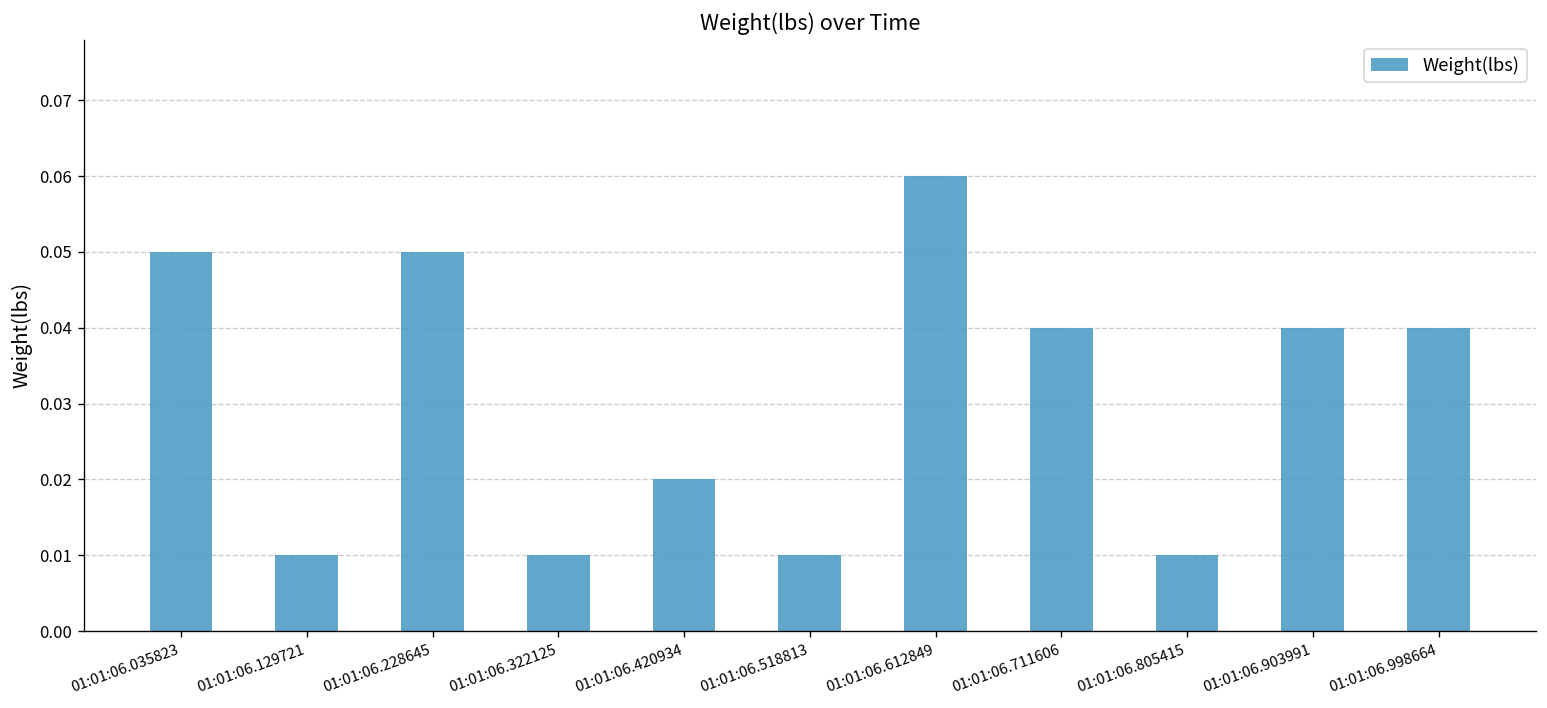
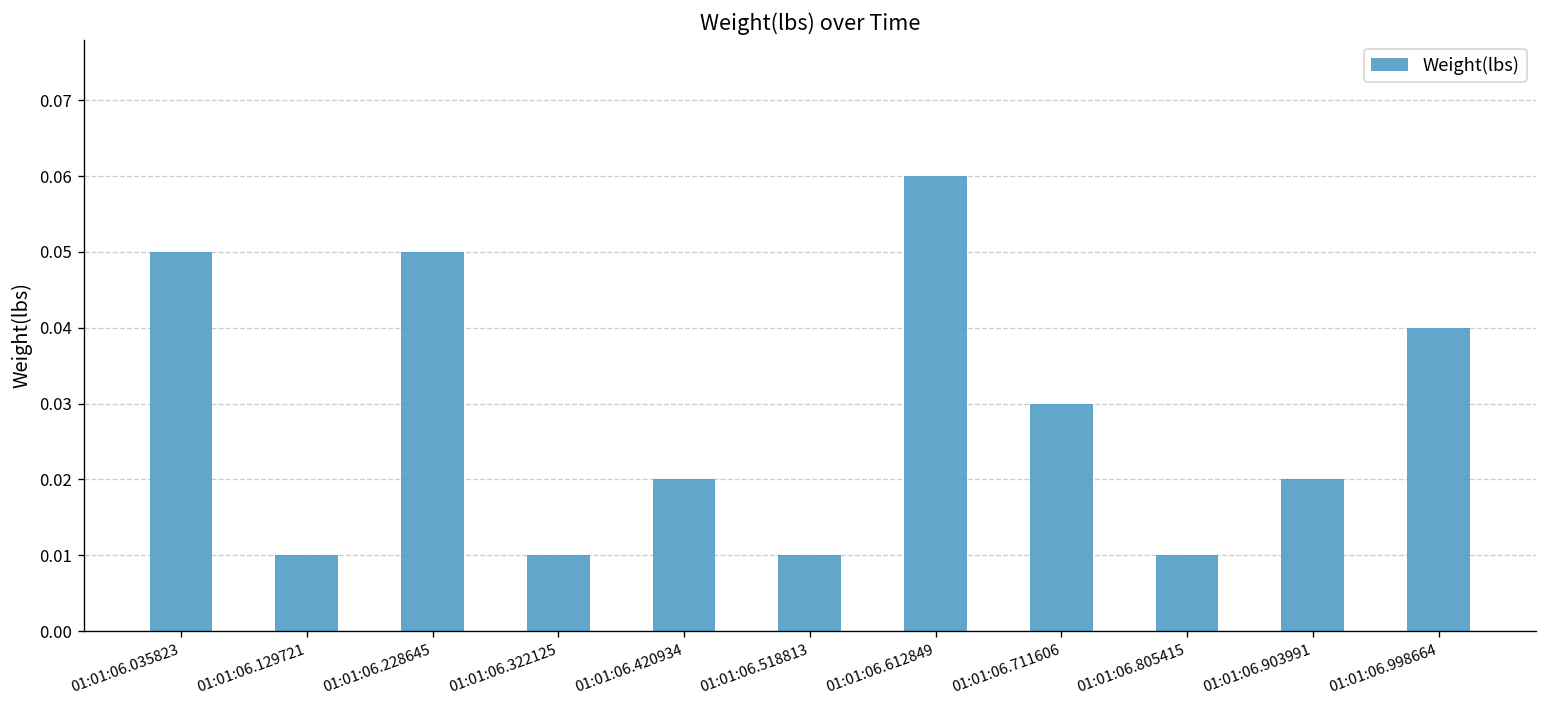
01:01:06.711606: 0.04 -> 0.03
01:01:06.903991: 0.04 -> 0.02
